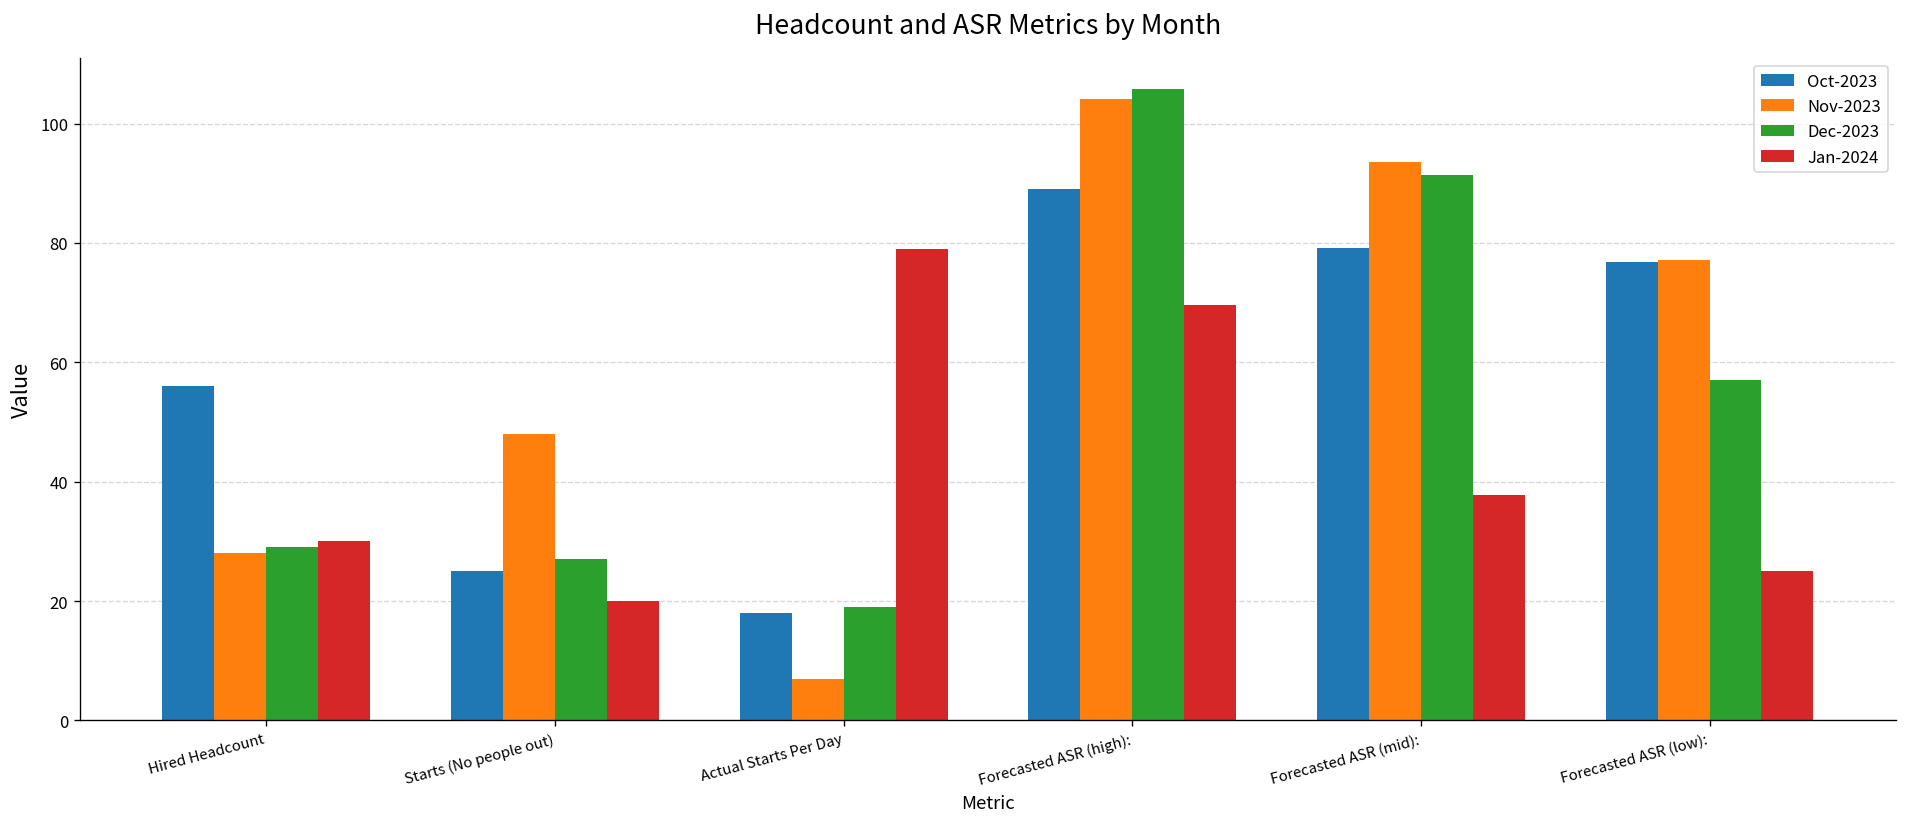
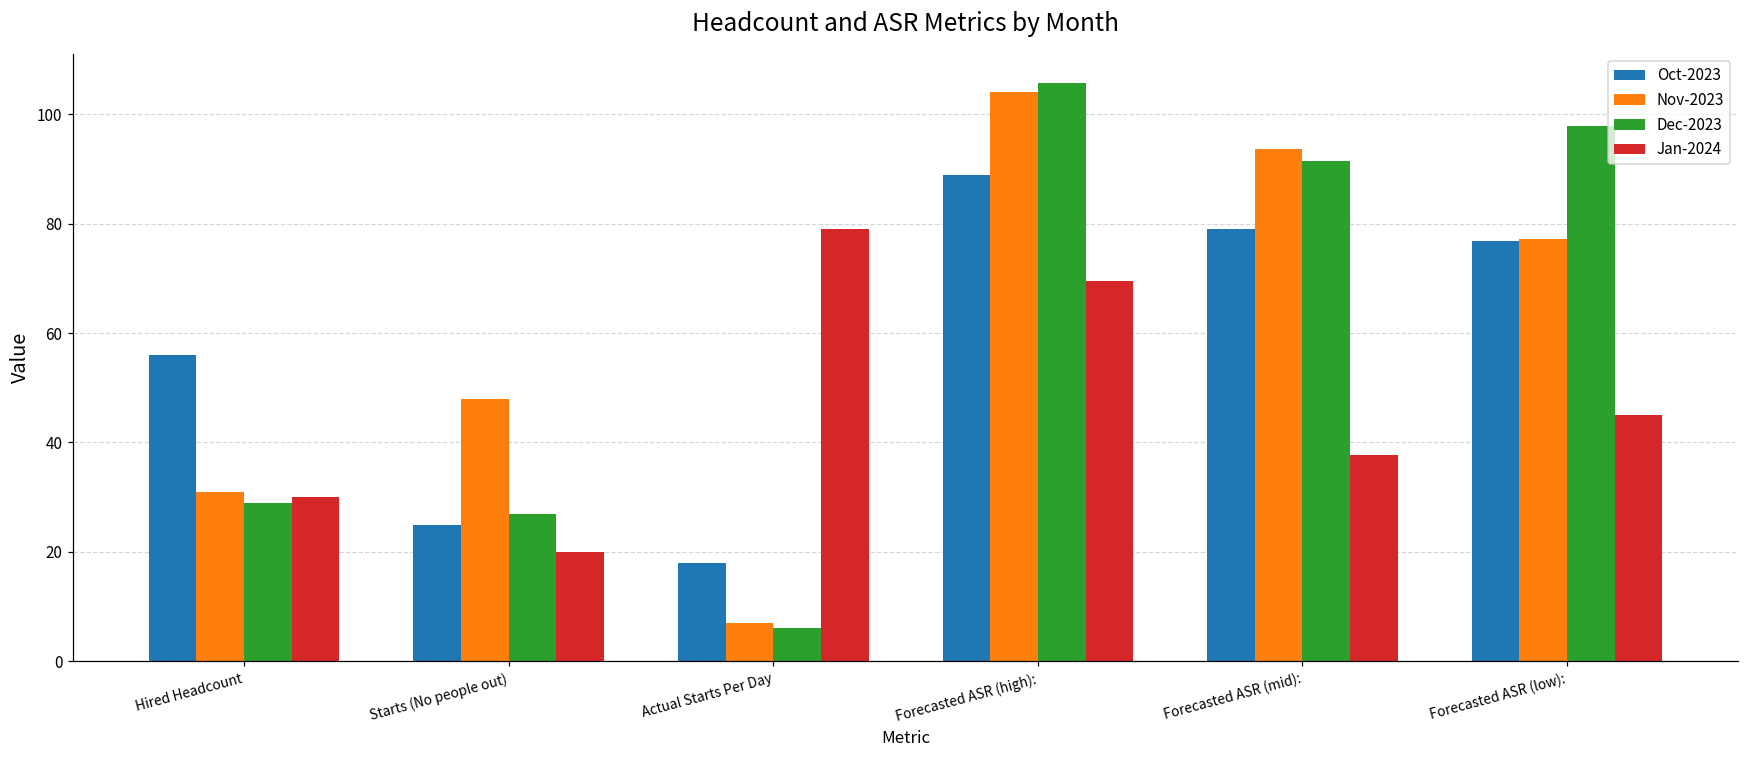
Nov-2023, Hired Headcount: 28 -> 31
Dec-2023, Actual Starts Per Day: 19 -> 6
Dec-2023, Forecasted ASR (low):: 57 -> 98
Jan-2024, Forecasted ASR (low):: 25 -> 45
